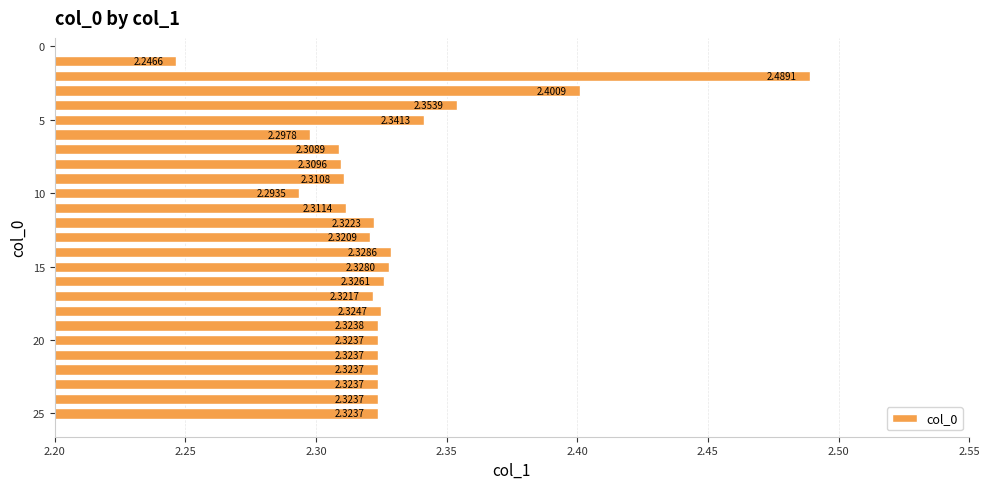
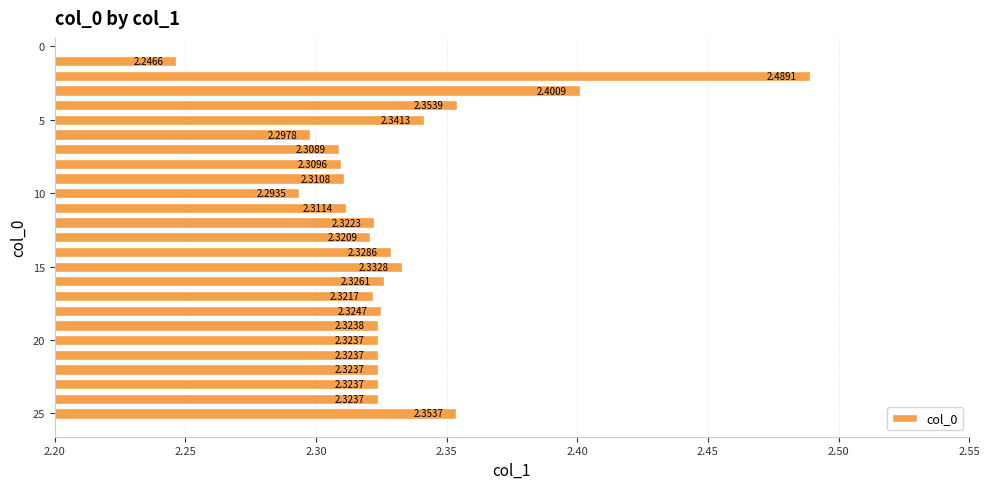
15: 2.3280 -> 2.3328
25: 2.3237 -> 2.3537
